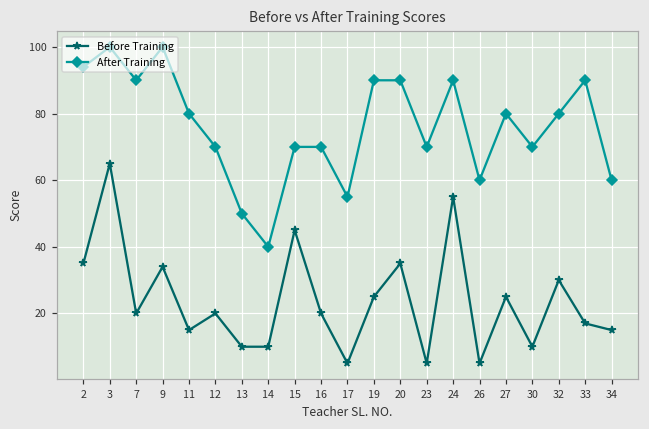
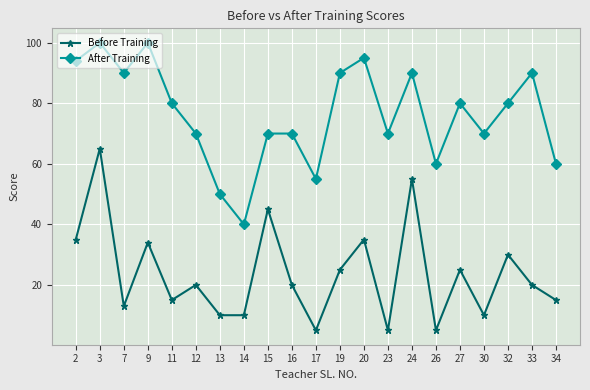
Before Training, 7: 20 -> 13
After Training, 20: 90 -> 95
Before Training, 33: 17 -> 20
